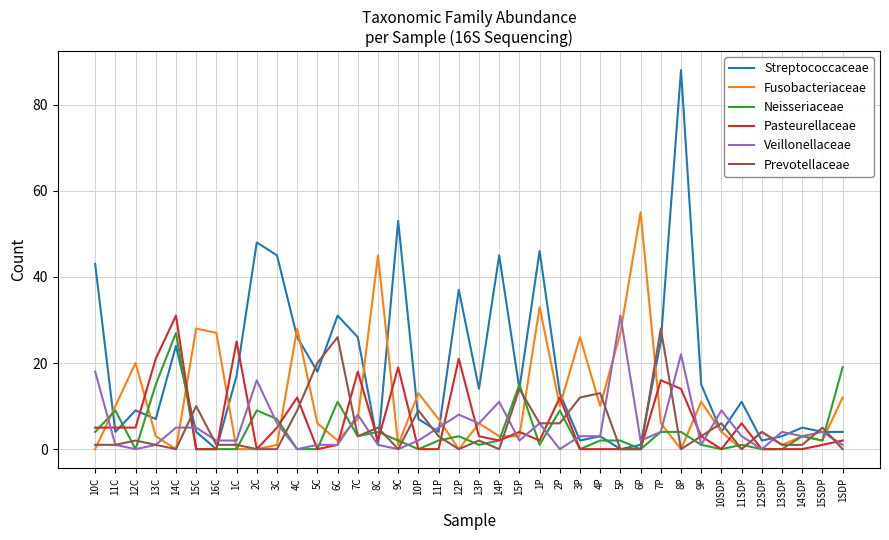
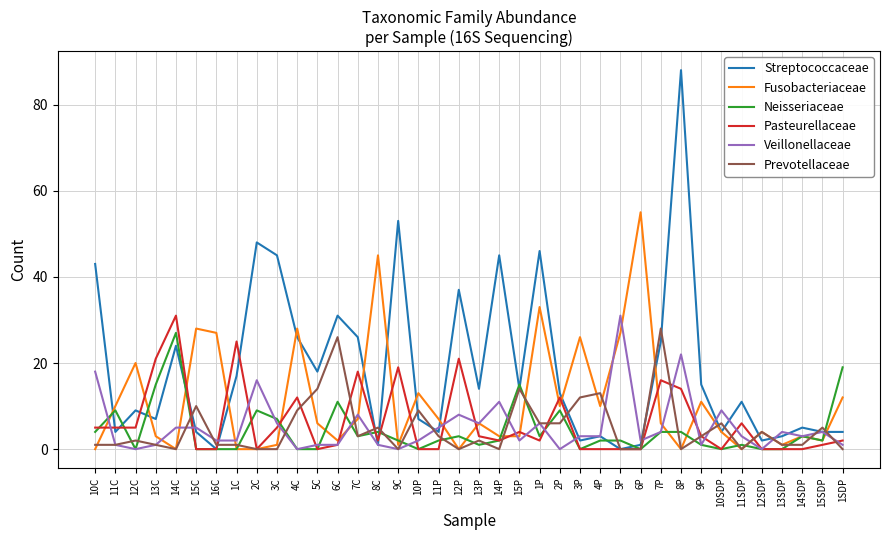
Prevotellaceae, 5C: 20 -> 14
Neisseriaceae, 1P: 1 -> 3
